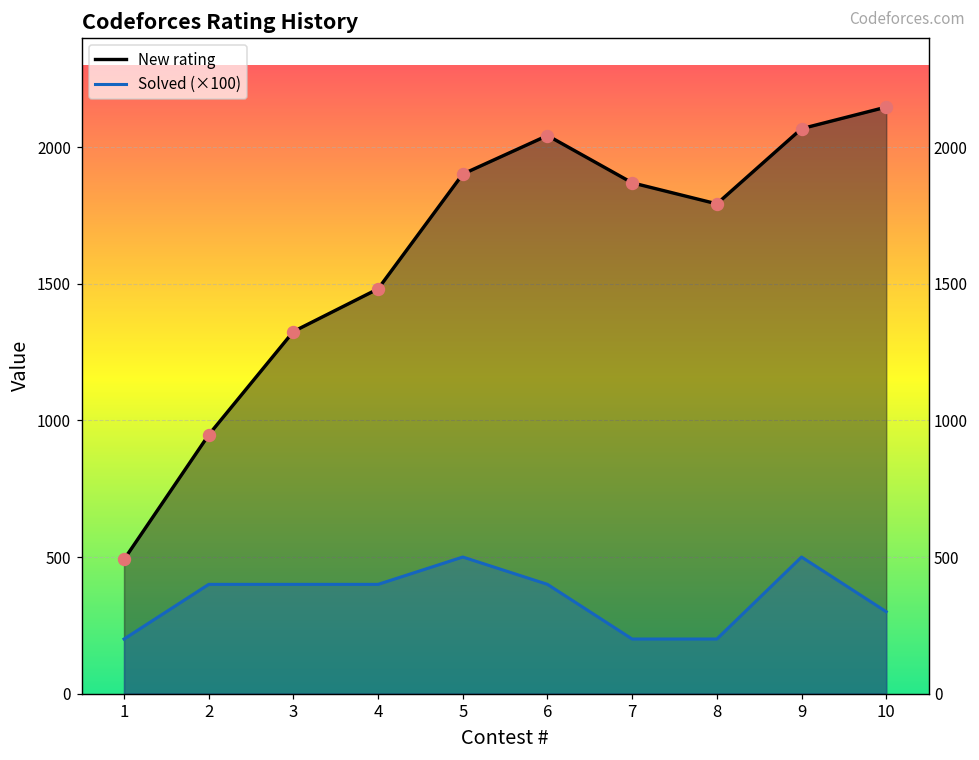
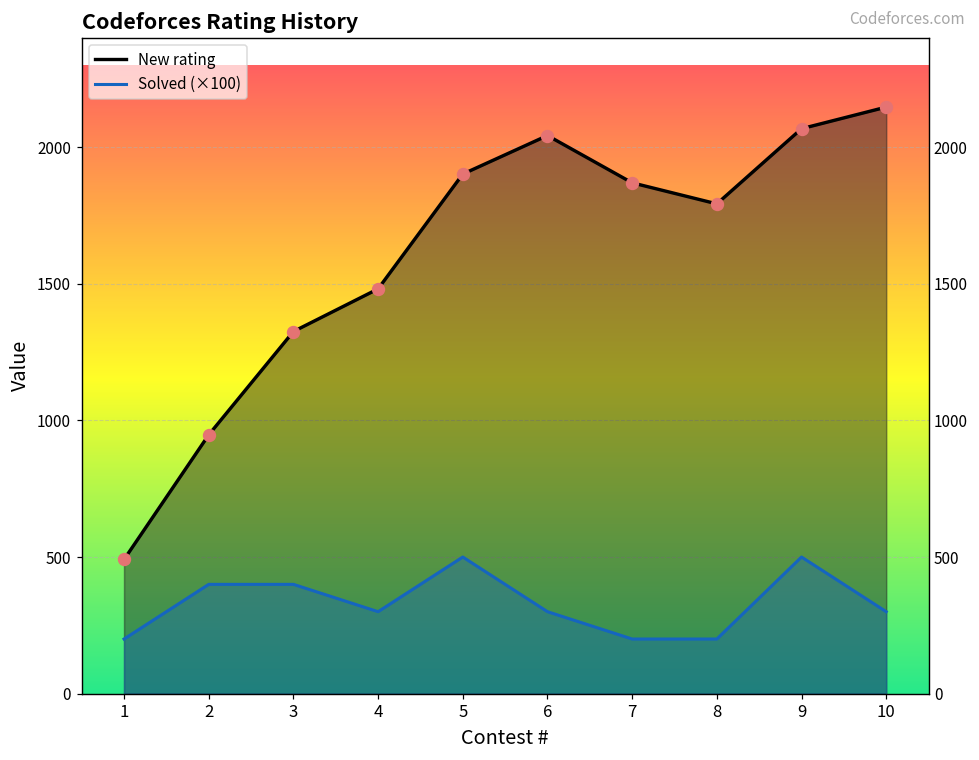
Solved (×100), 4: 400 -> 300
Solved (×100), 6: 400 -> 300
